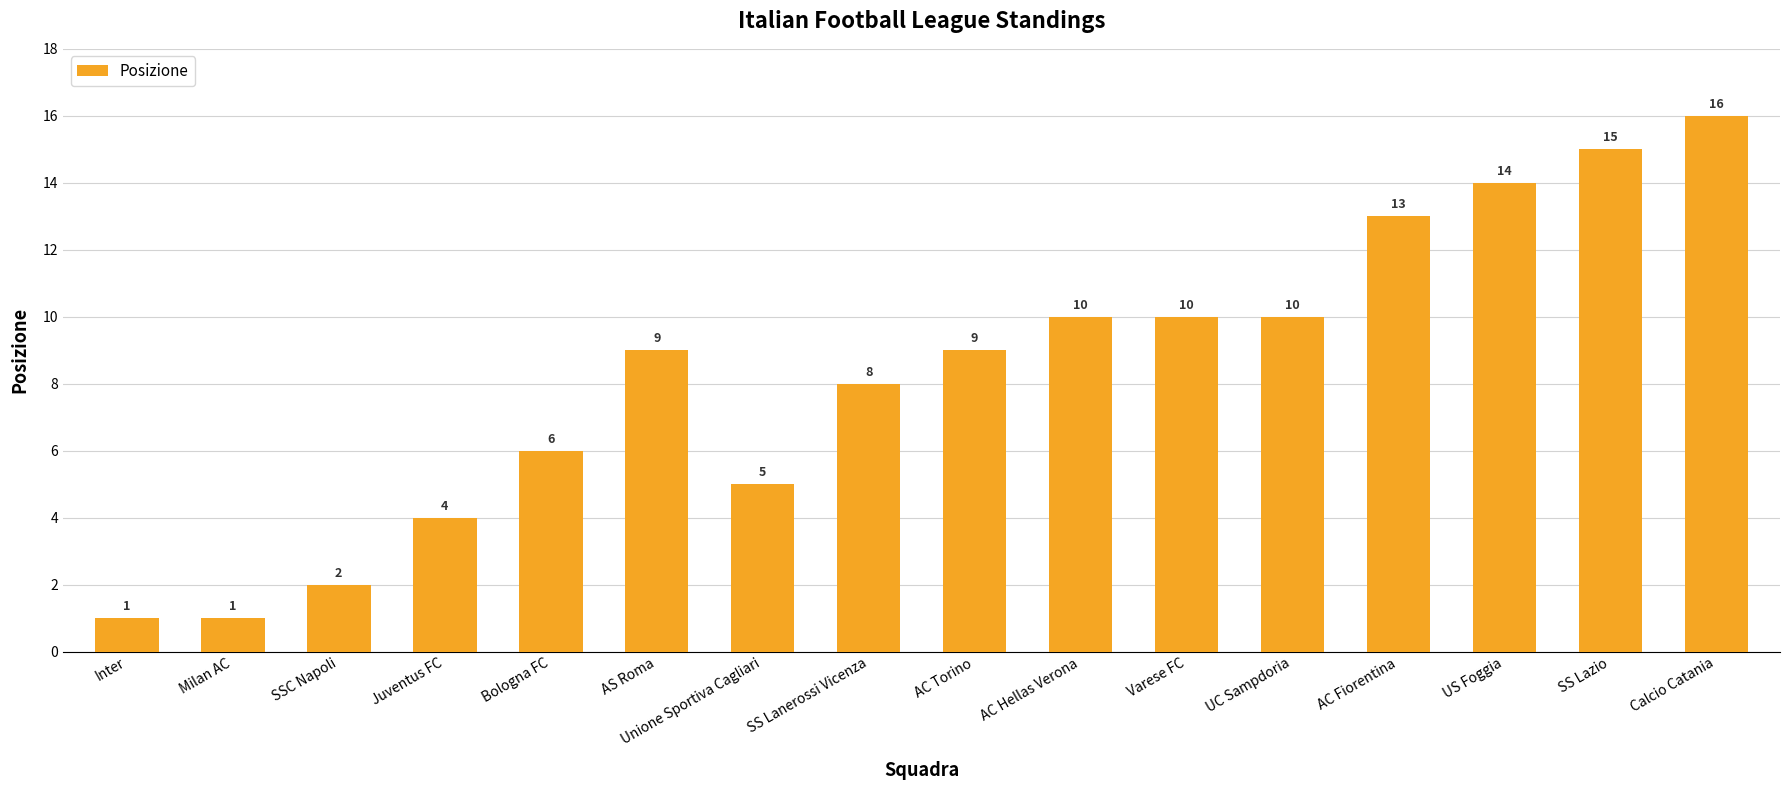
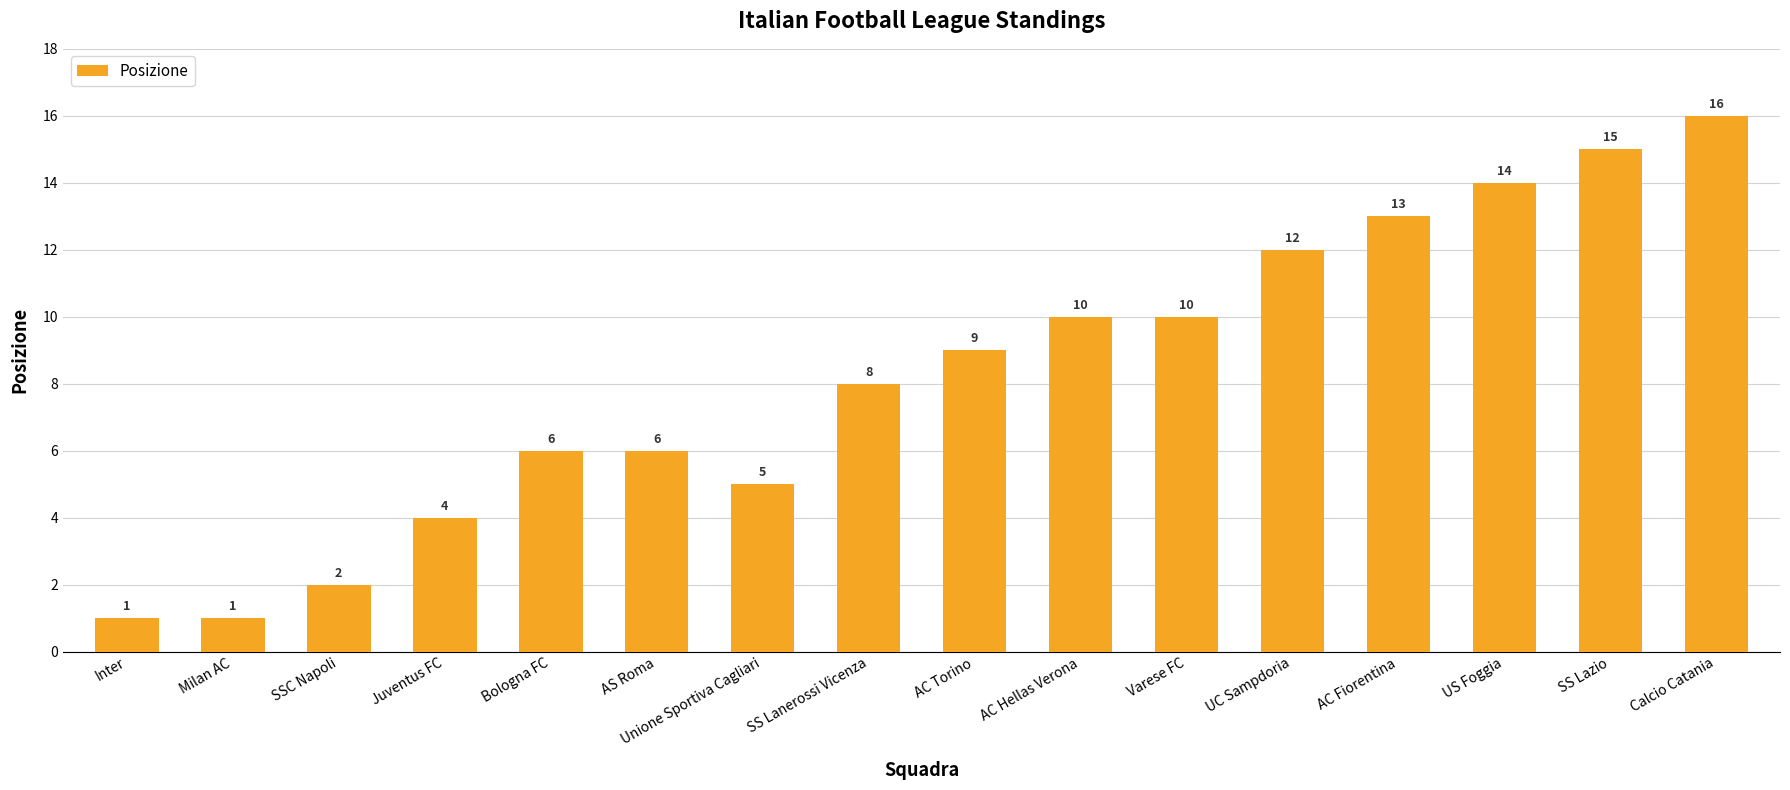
AS Roma: 9 -> 6
UC Sampdoria: 10 -> 12
